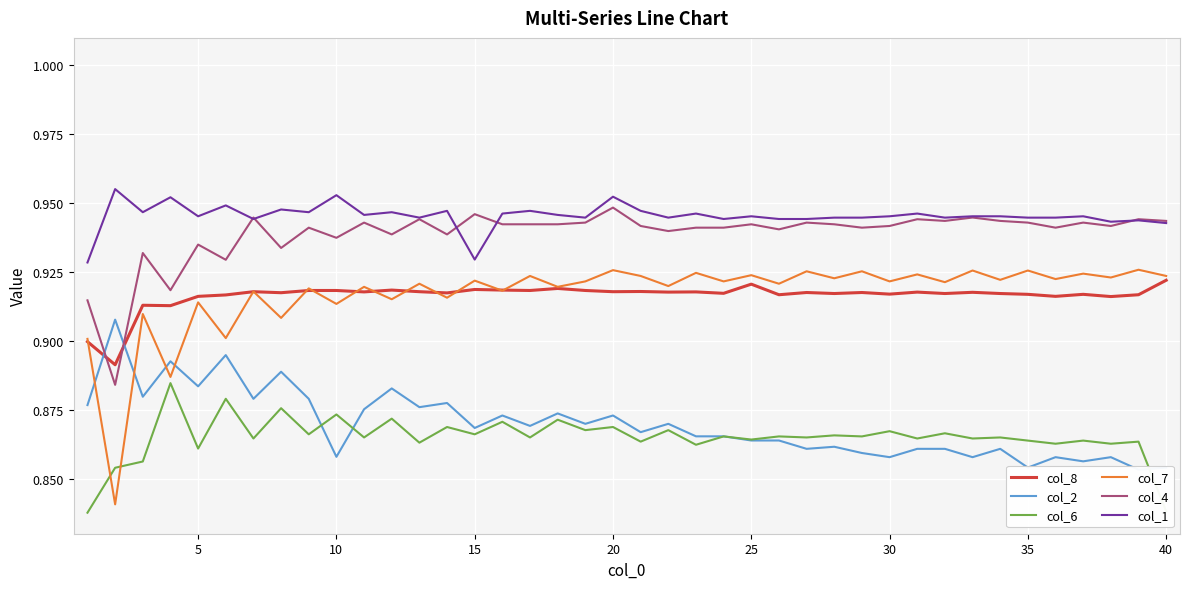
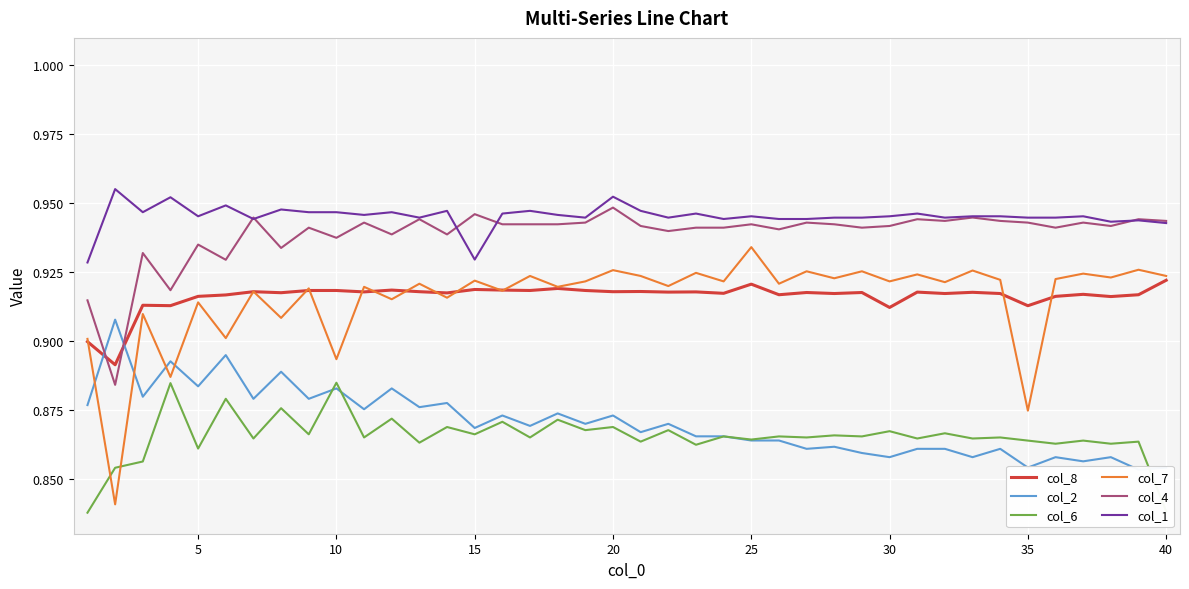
col_2, 10: 0.858 -> 0.883
col_6, 10: 0.873 -> 0.885
col_7, 10: 0.913 -> 0.893
col_1, 10: 0.953 -> 0.947
col_7, 25: 0.924 -> 0.934
col_8, 30: 0.917 -> 0.912
col_8, 35: 0.917 -> 0.913
col_7, 35: 0.926 -> 0.875
